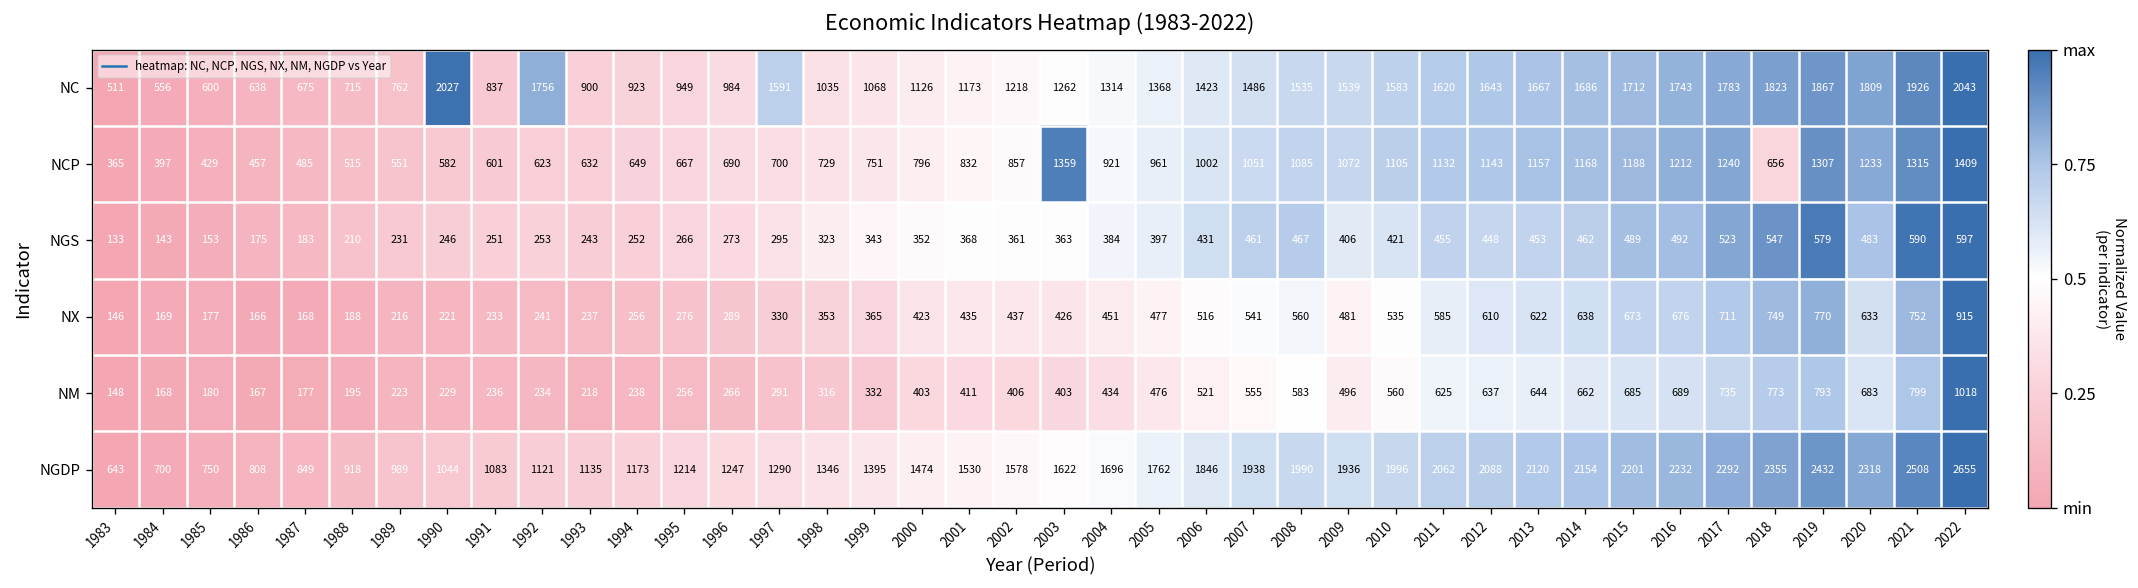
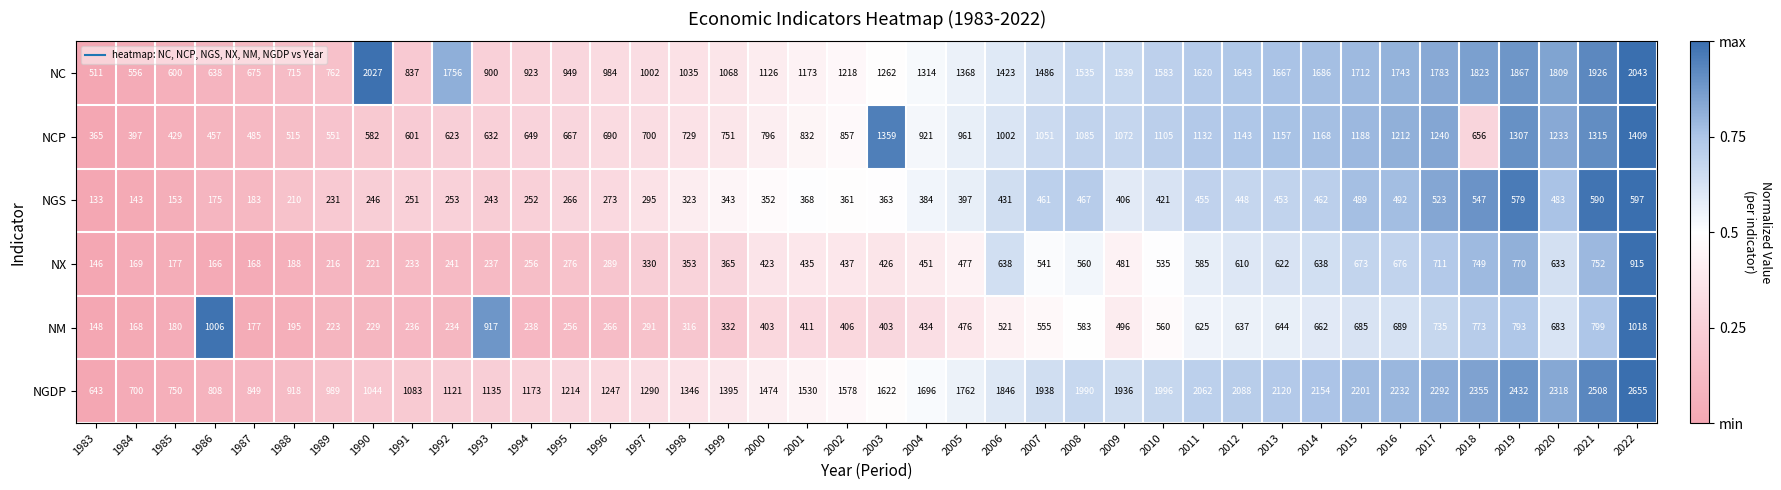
NC, 1997: 1591 -> 1002
NX, 2006: 516 -> 638
NM, 1986: 167 -> 1006
NM, 1993: 218 -> 917
